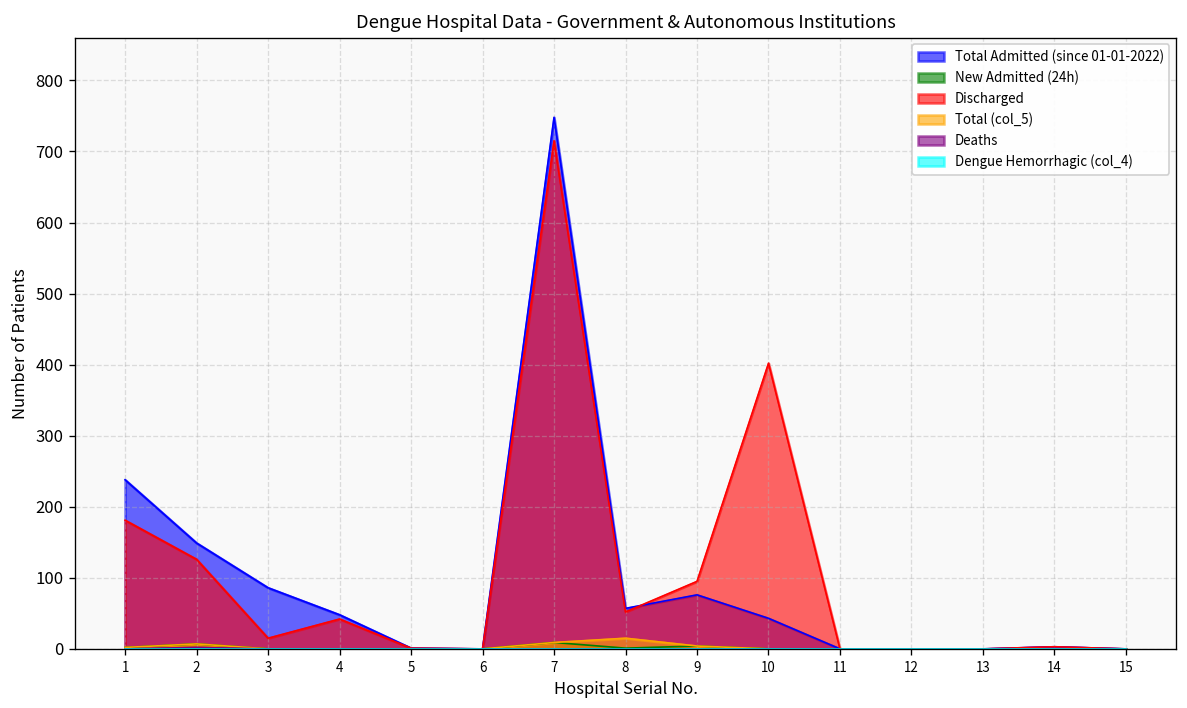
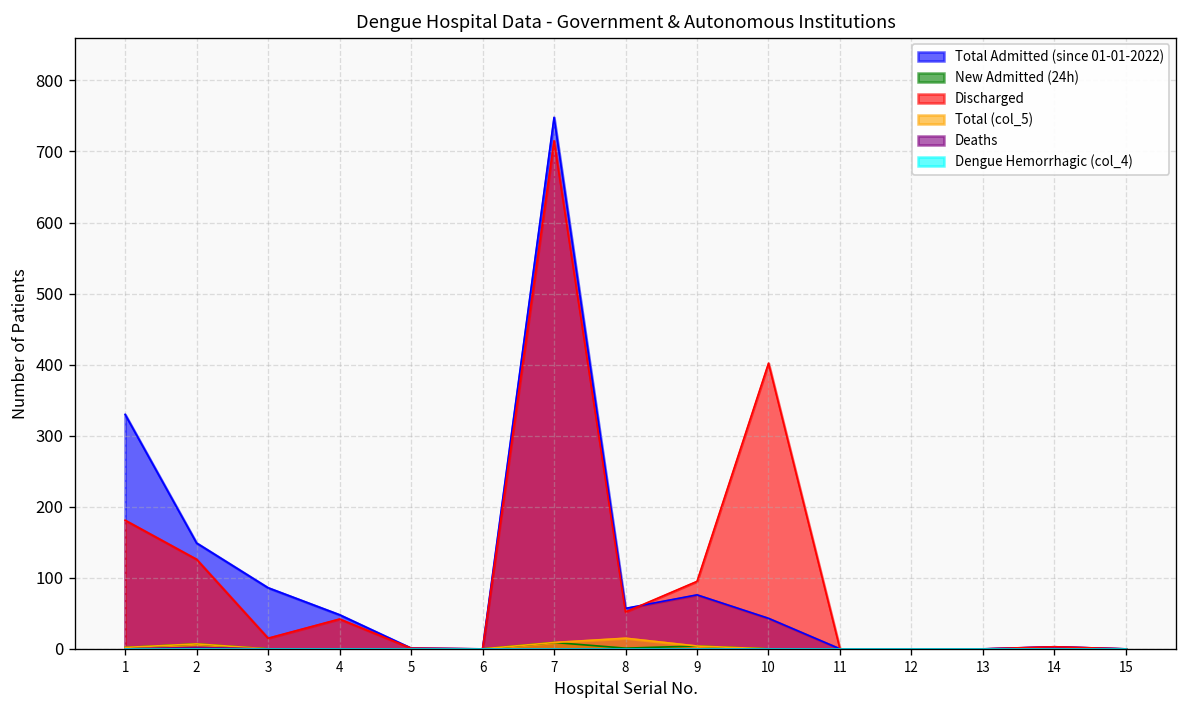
Total Admitted (since 01-01-2022), 1: 240 -> 330
